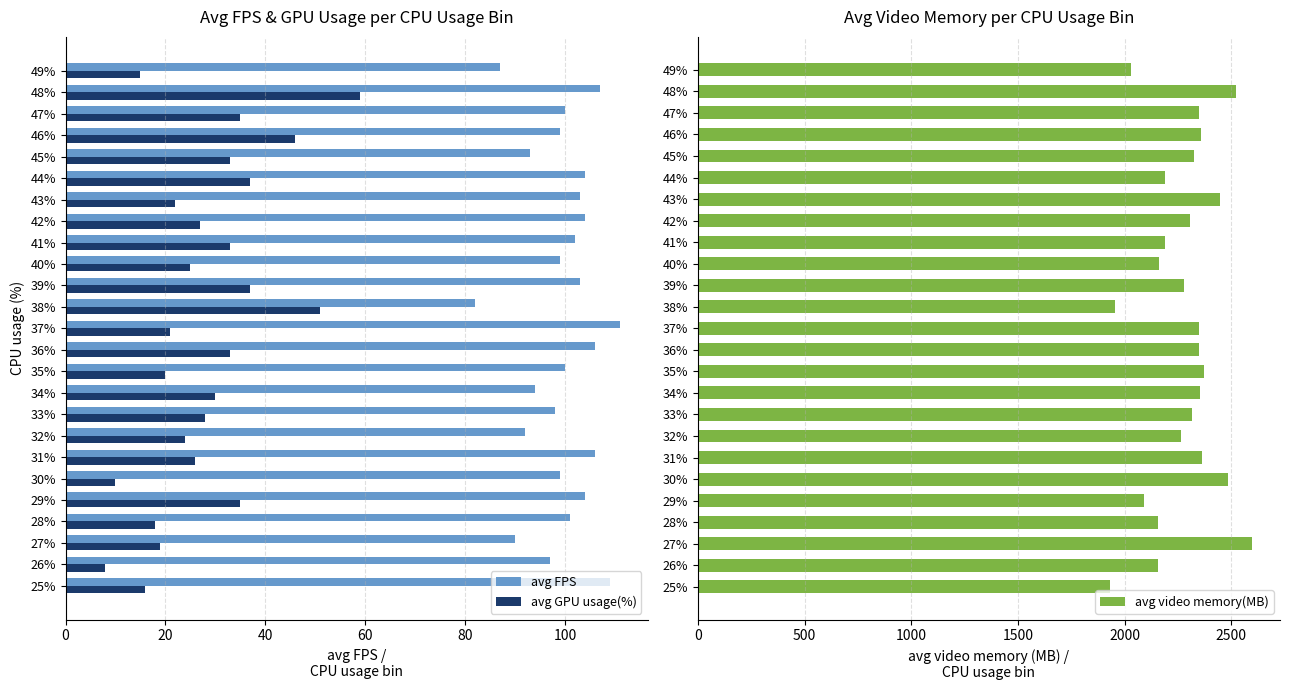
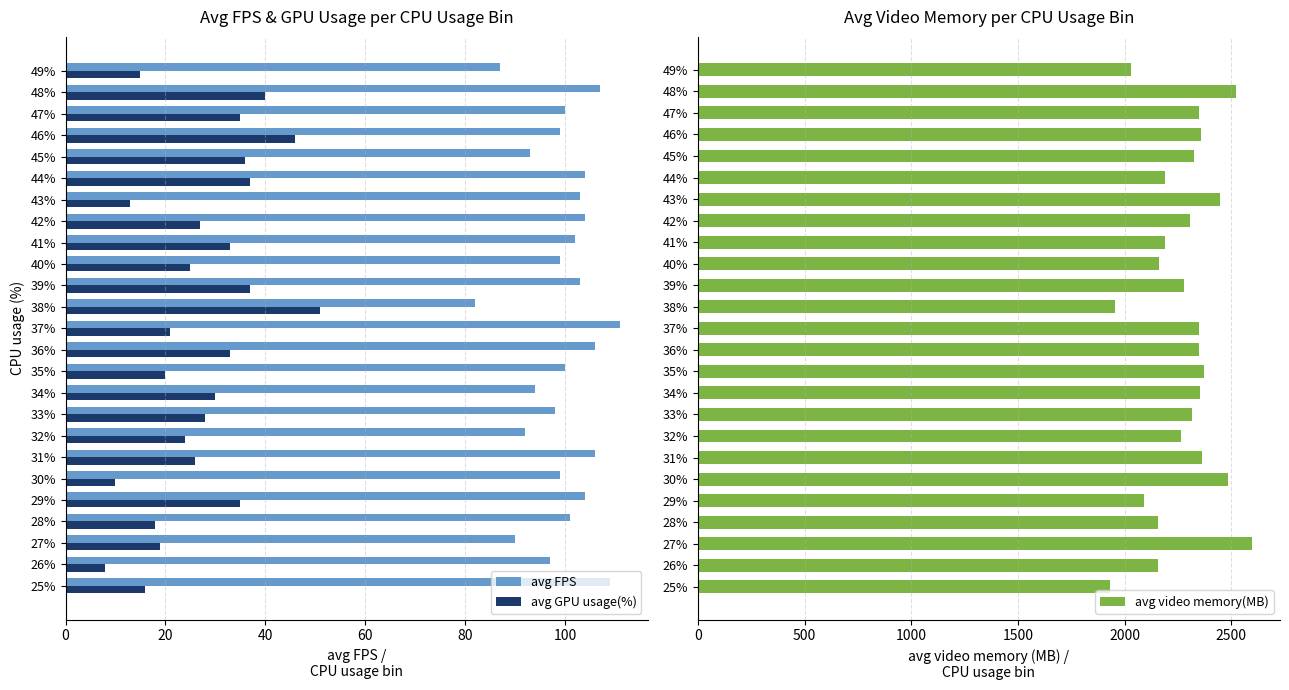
Avg FPS & GPU Usage per CPU Usage Bin, avg GPU usage(%), 48%: 59 -> 40
Avg FPS & GPU Usage per CPU Usage Bin, avg GPU usage(%), 45%: 33 -> 36
Avg FPS & GPU Usage per CPU Usage Bin, avg GPU usage(%), 43%: 22 -> 13
